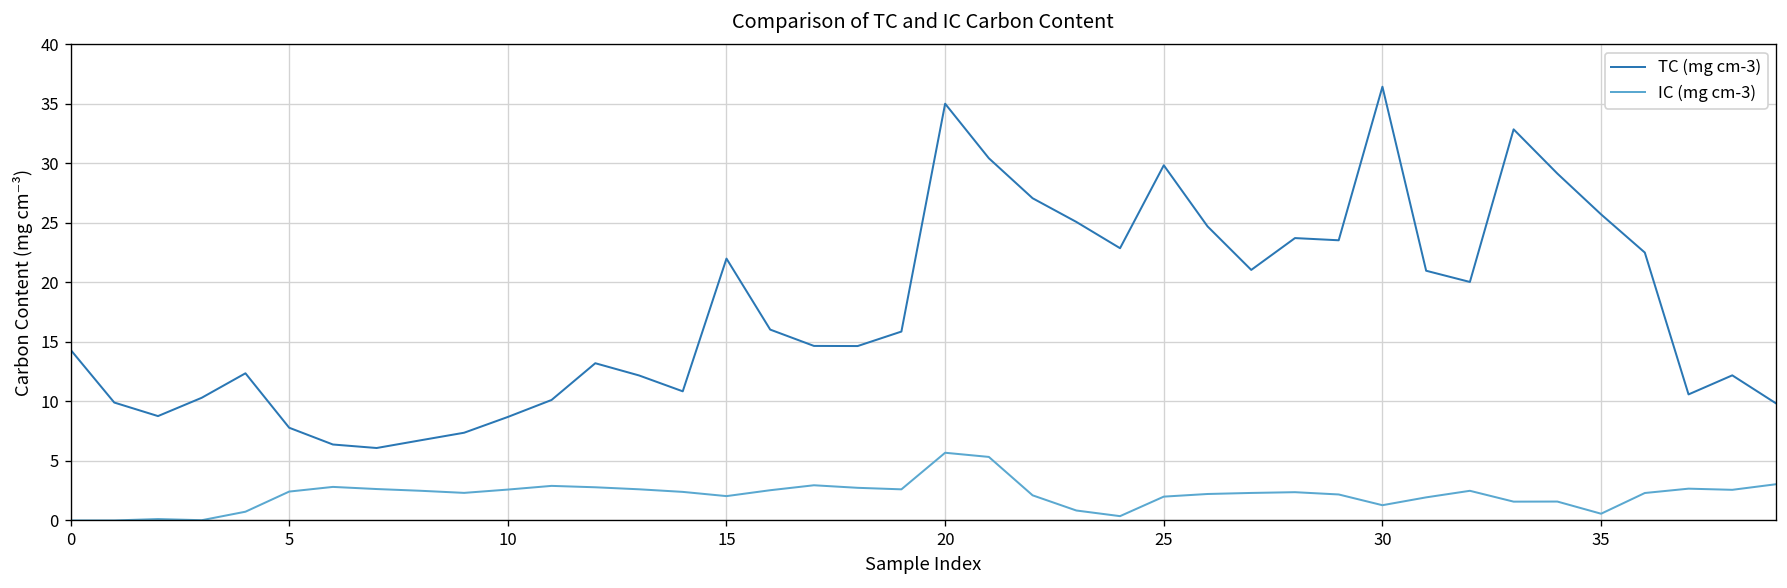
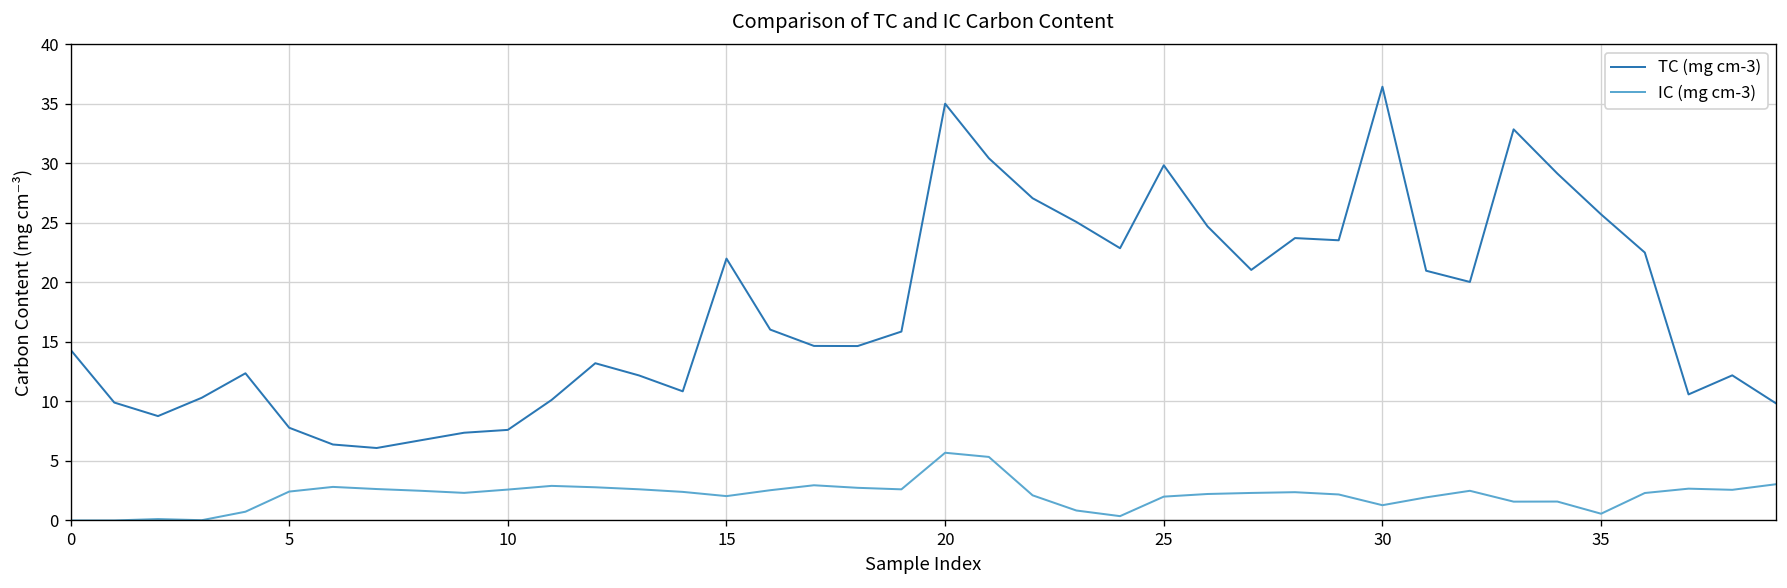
TC (mg cm-3), 10: 9 -> 8
